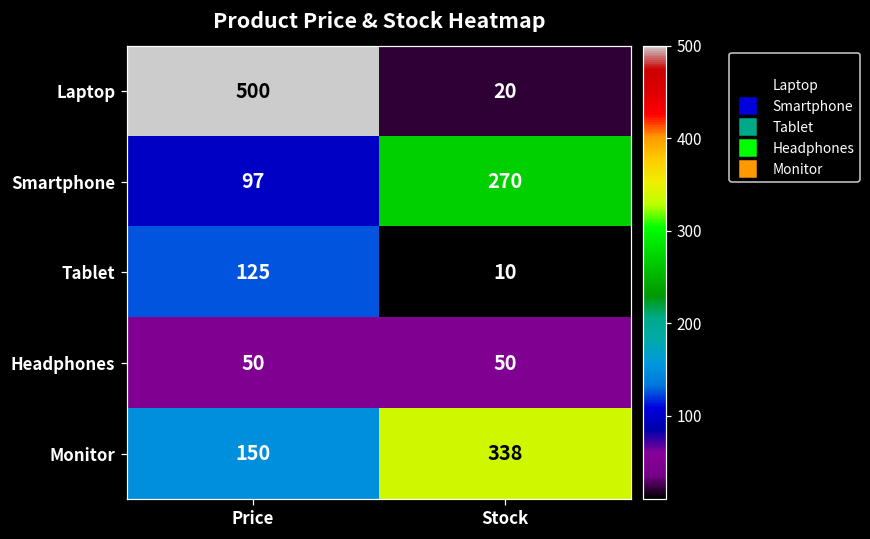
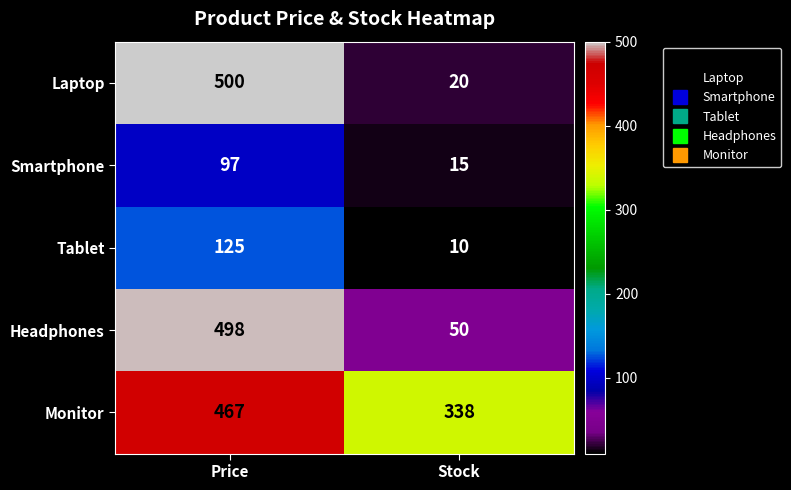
Smartphone, Stock: 270 -> 15
Headphones, Price: 50 -> 498
Monitor, Price: 150 -> 467
